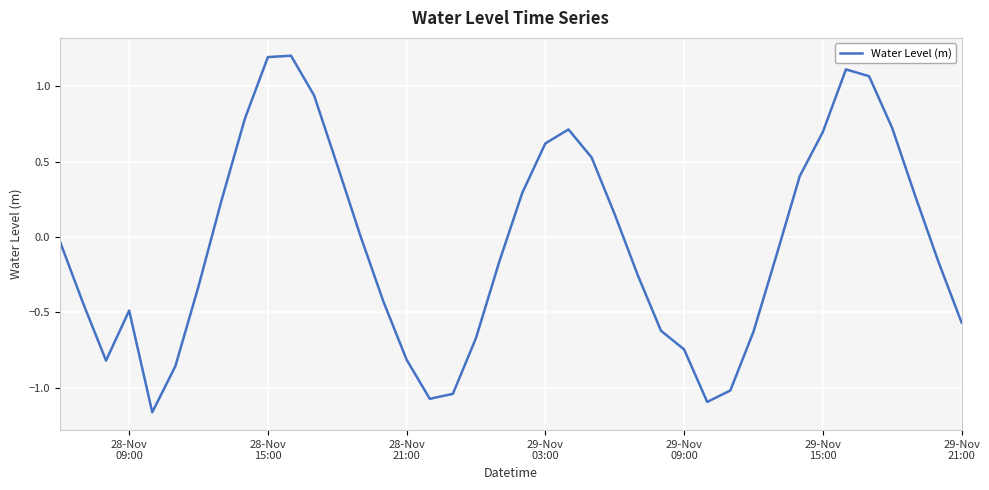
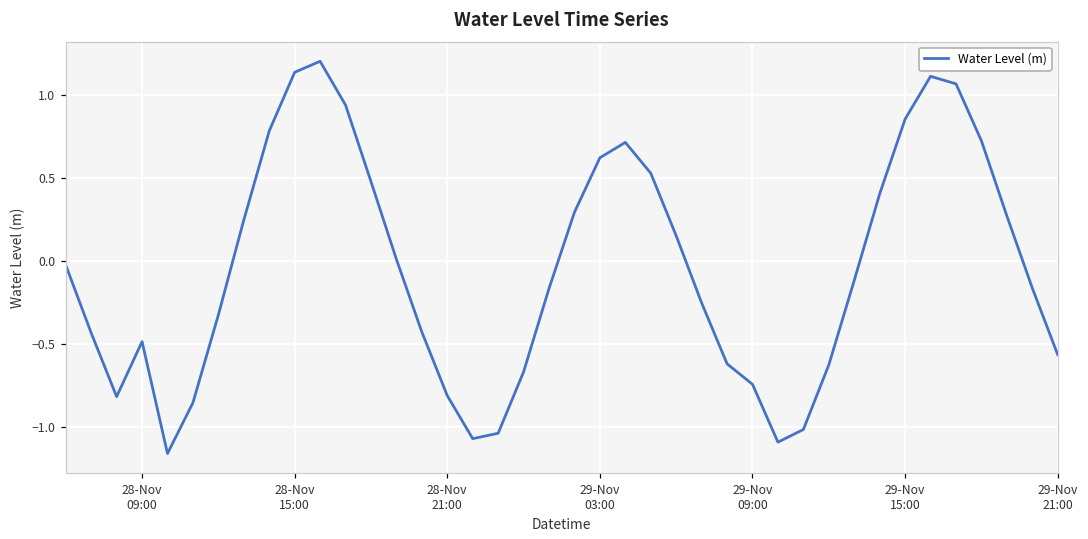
28-Nov 15:00: 1.19 -> 1.14
29-Nov 15:00: 0.70 -> 0.85
